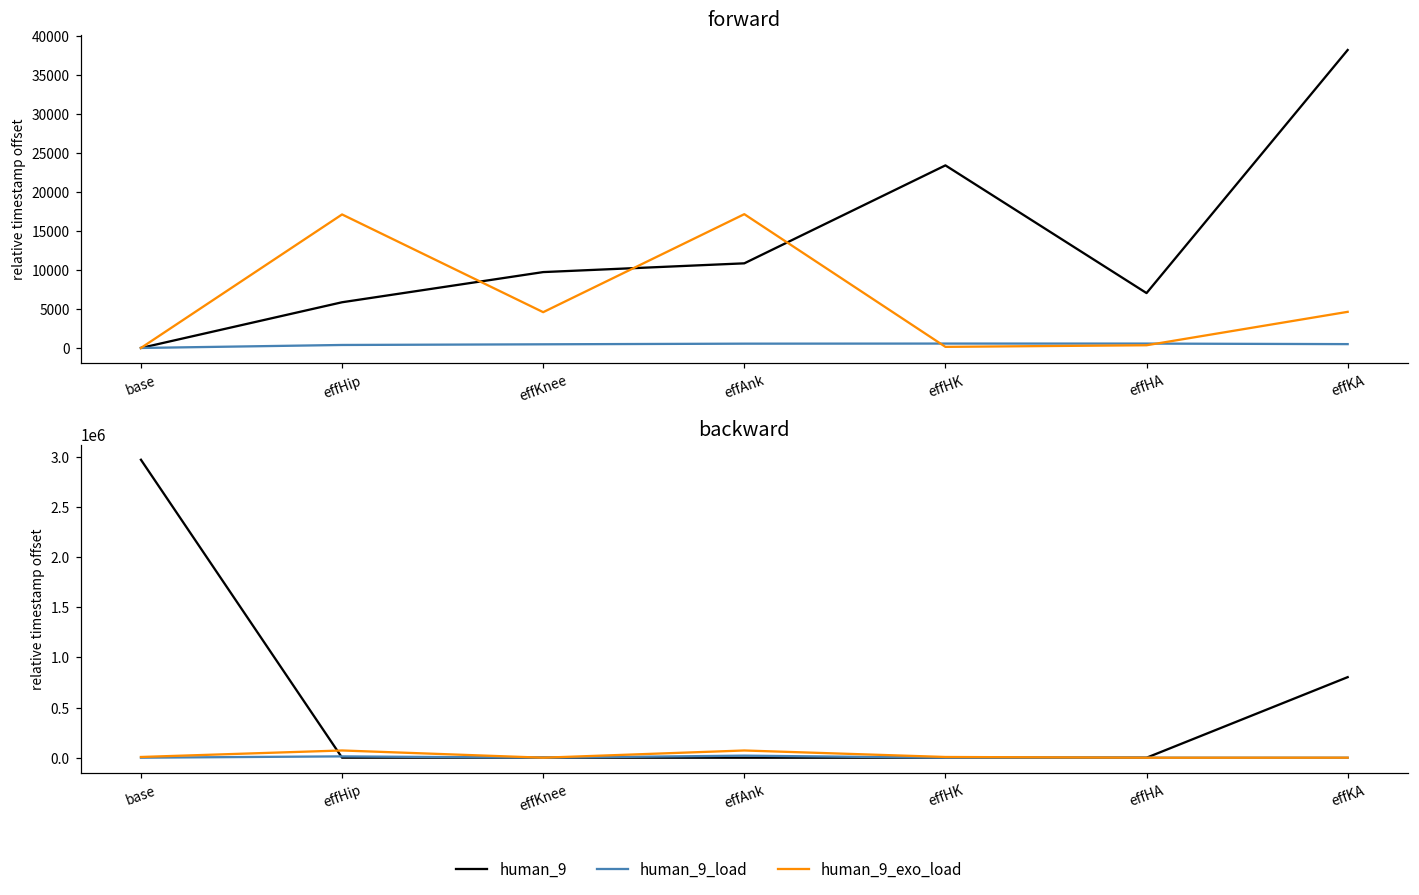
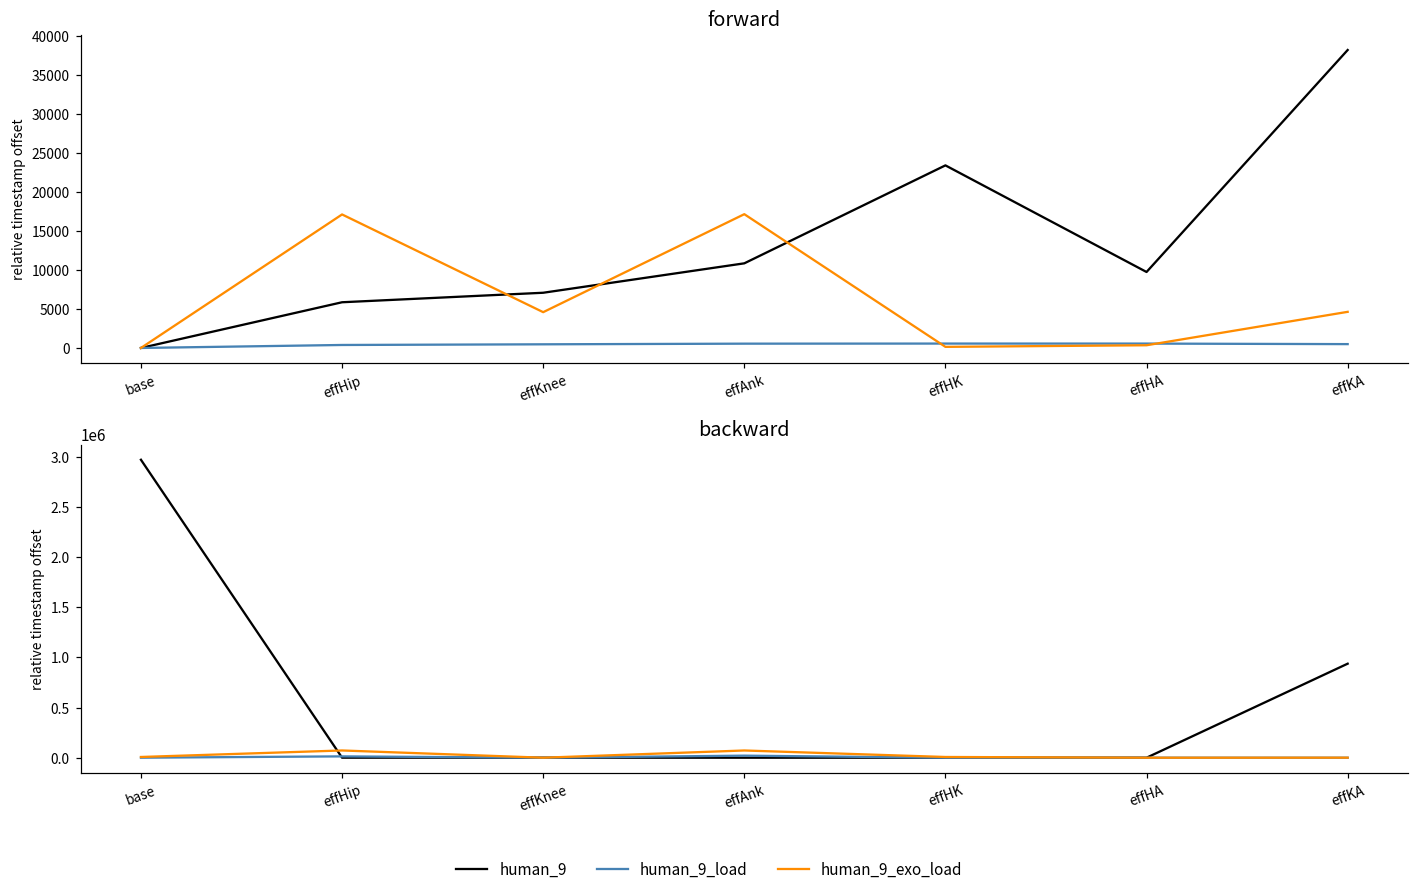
forward, human_9, effKnee: 10000 -> 7000
forward, human_9, effHA: 7000 -> 10000
backward, human_9, effKA: 800000 -> 900000
